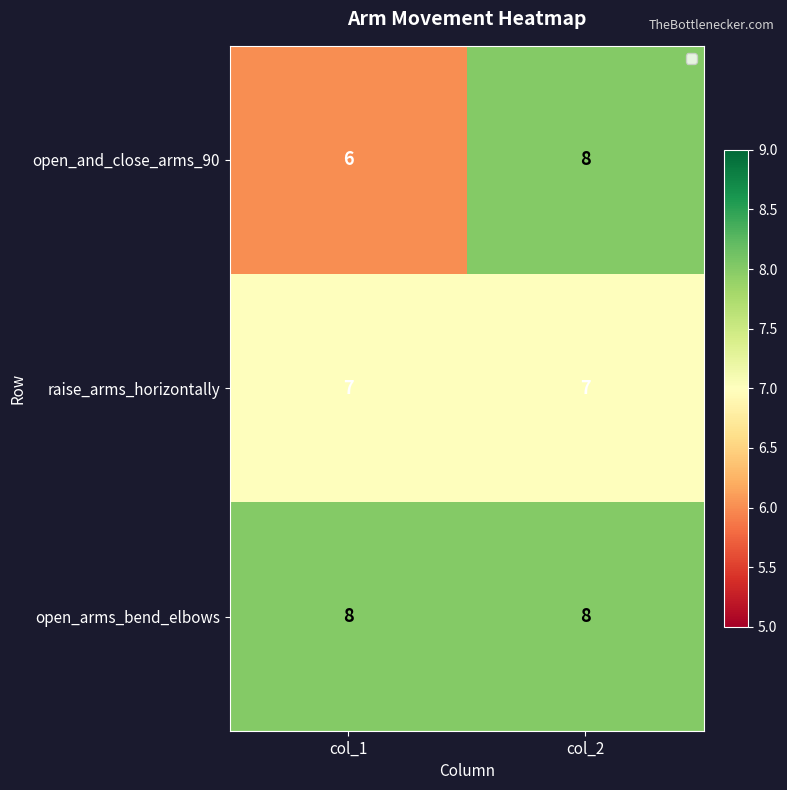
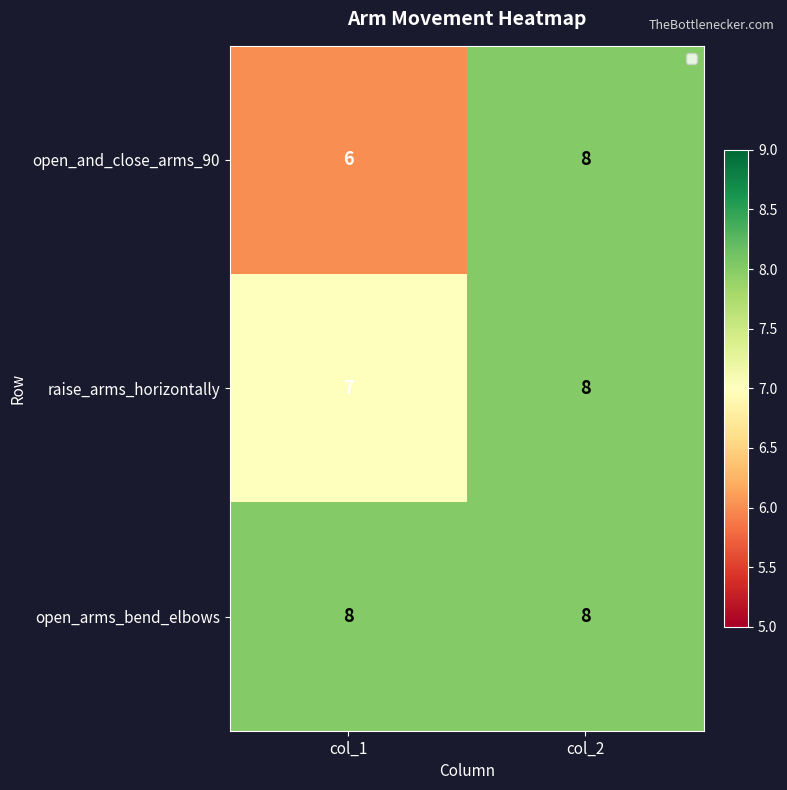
raise_arms_horizontally, col_2: 7 -> 8
